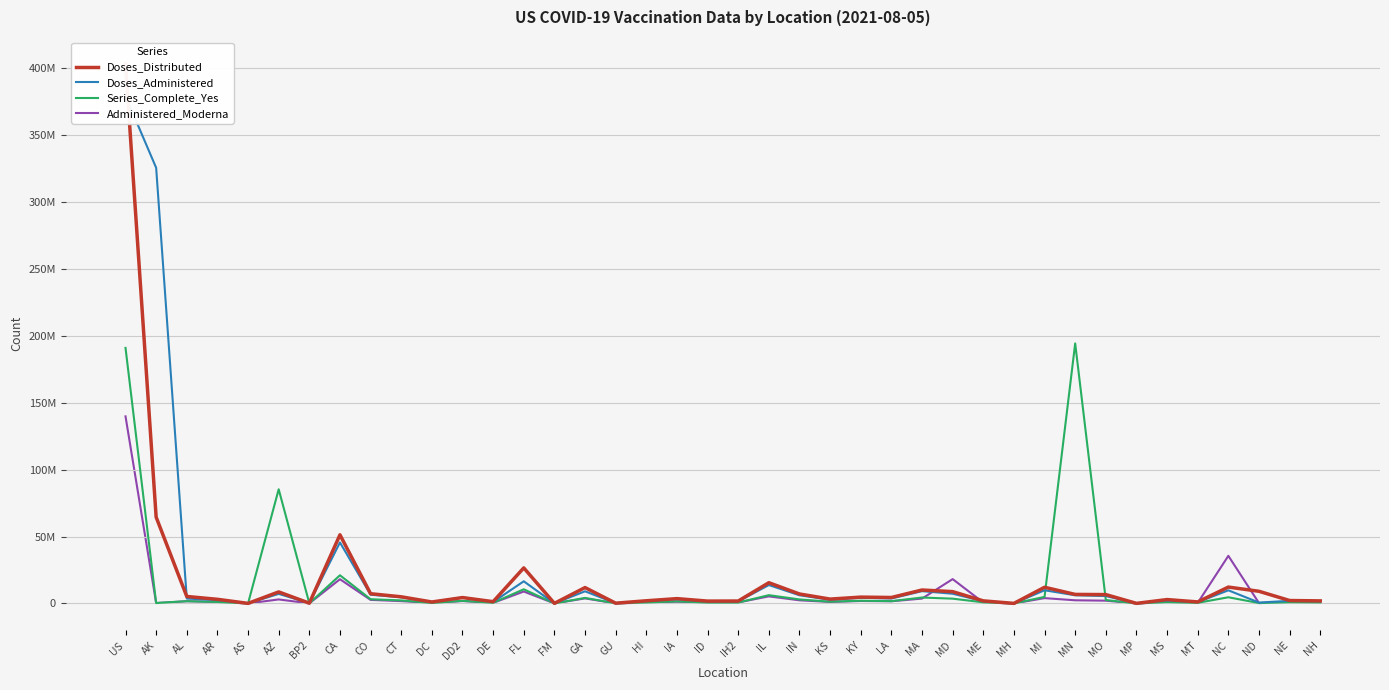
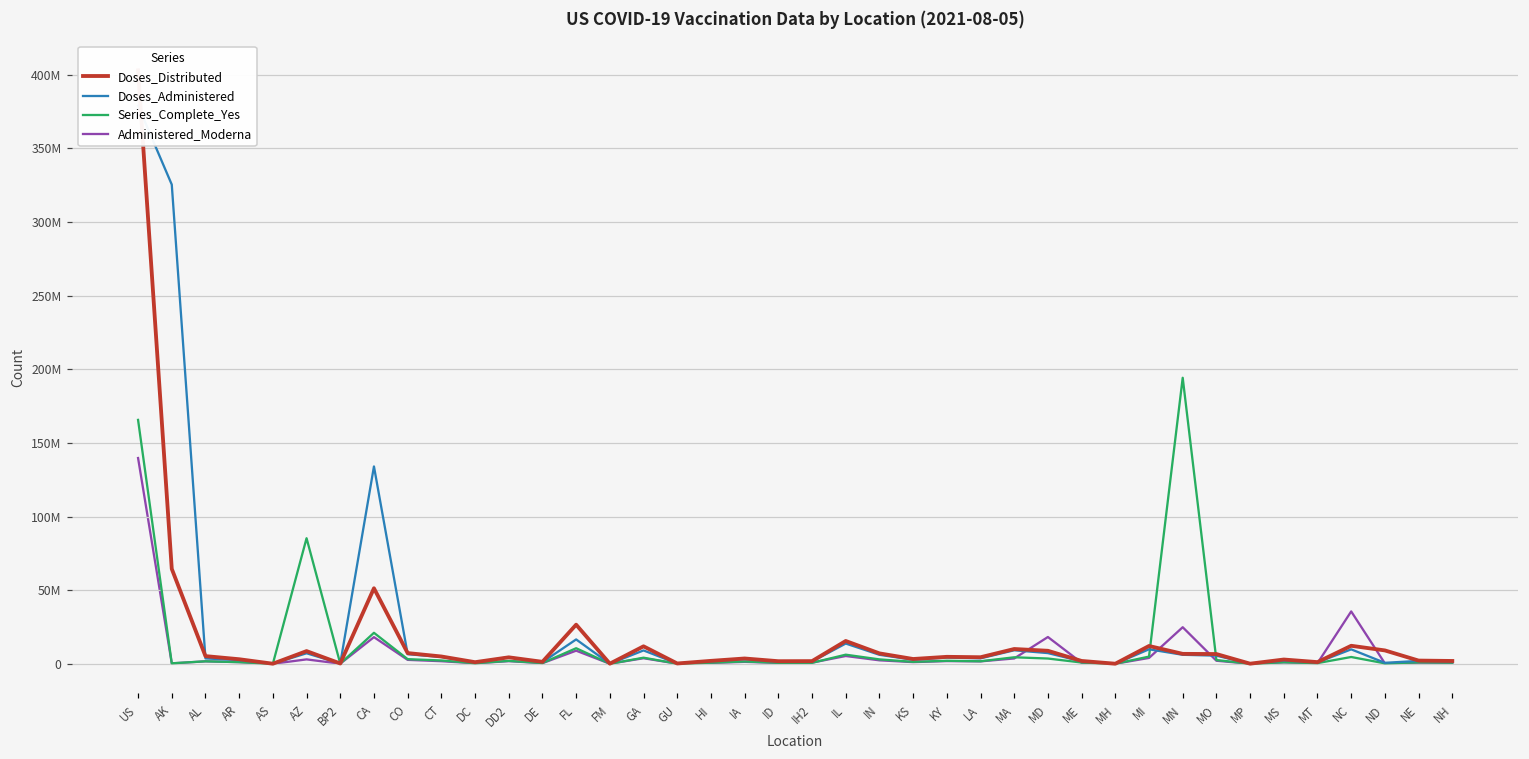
Series_Complete_Yes, US: 191000000 -> 166000000
Doses_Administered, CA: 46000000 -> 134000000
Administered_Moderna, MN: 2000000 -> 25000000
